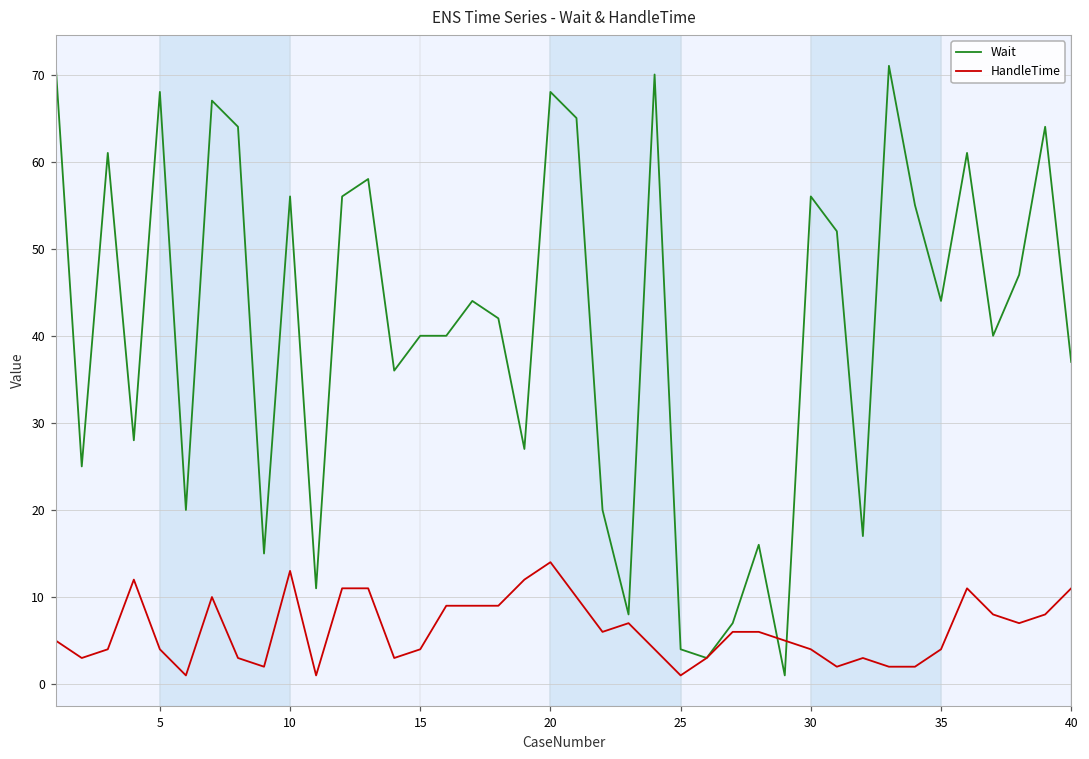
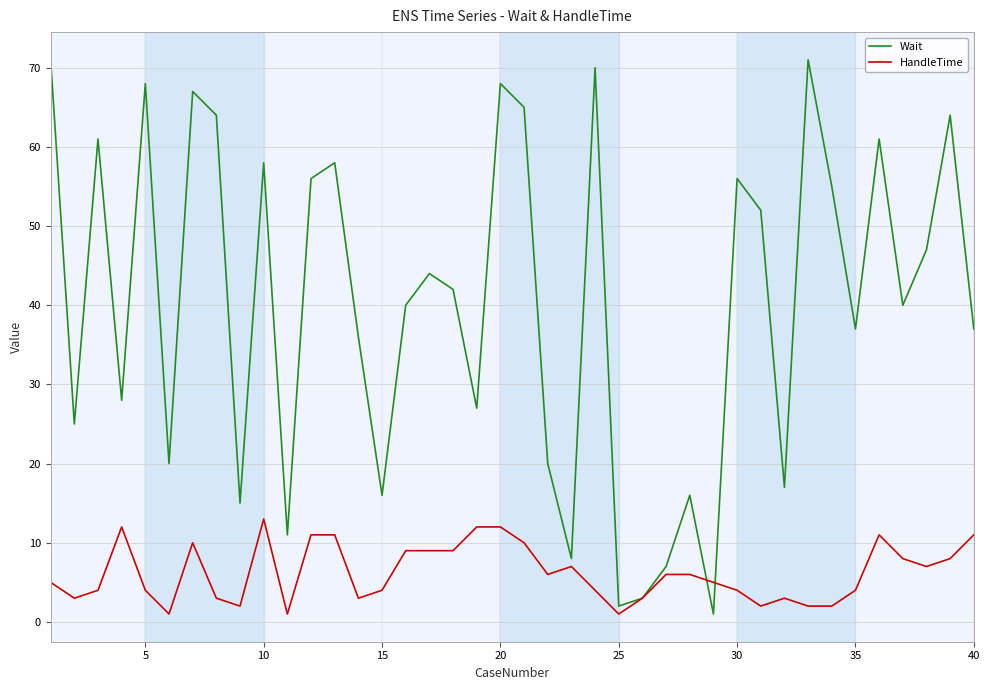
Wait, 10: 56 -> 58
Wait, 15: 40 -> 16
HandleTime, 20: 14 -> 12
Wait, 25: 4 -> 2
Wait, 35: 44 -> 37
